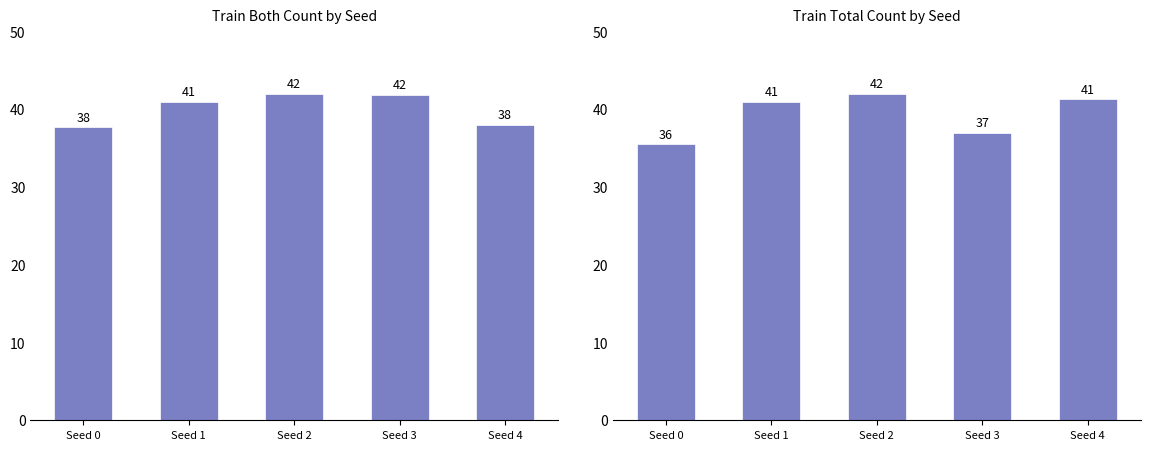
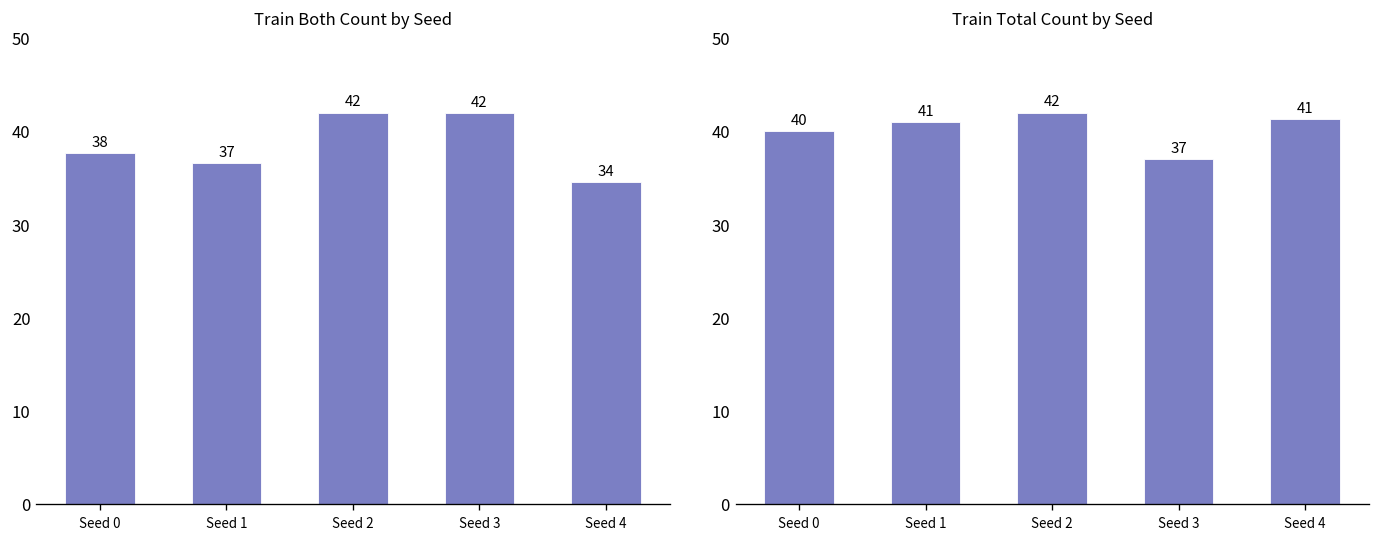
Train Both Count by Seed, Seed 1: 41 -> 37
Train Both Count by Seed, Seed 4: 38 -> 34
Train Total Count by Seed, Seed 0: 36 -> 40
